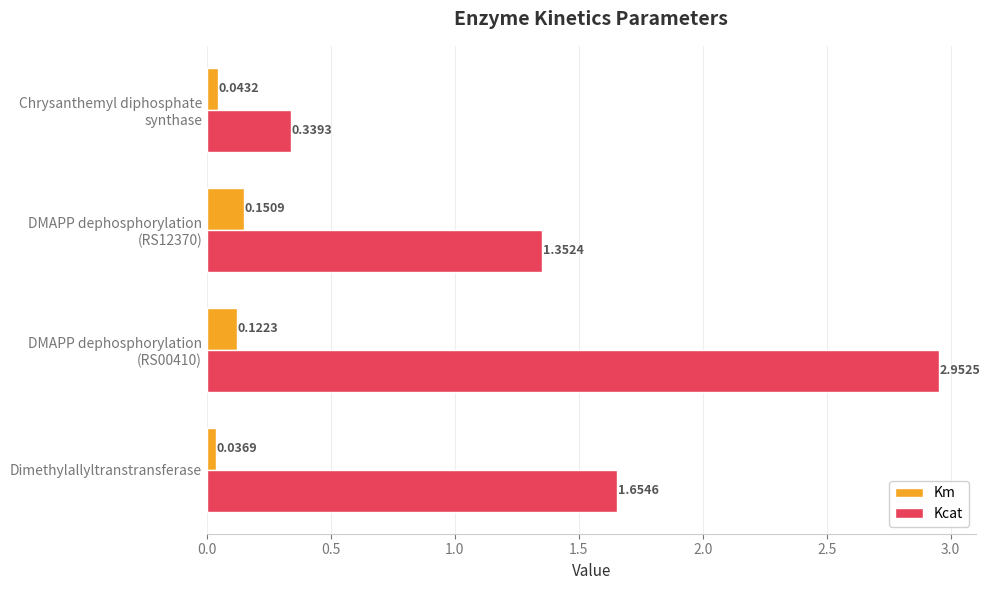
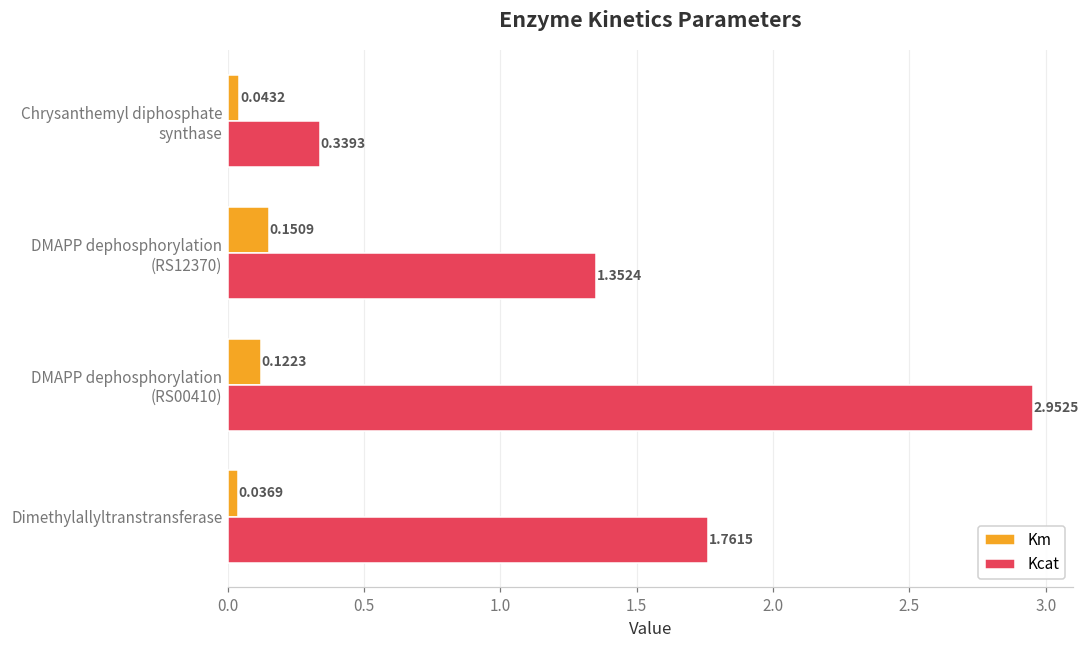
Kcat, Dimethylallyltranstransferase: 1.6546 -> 1.7615
